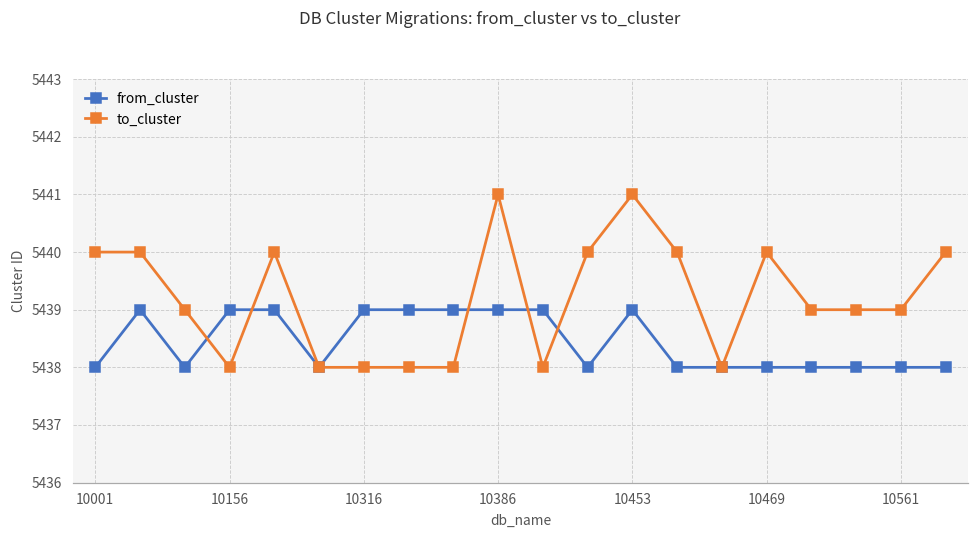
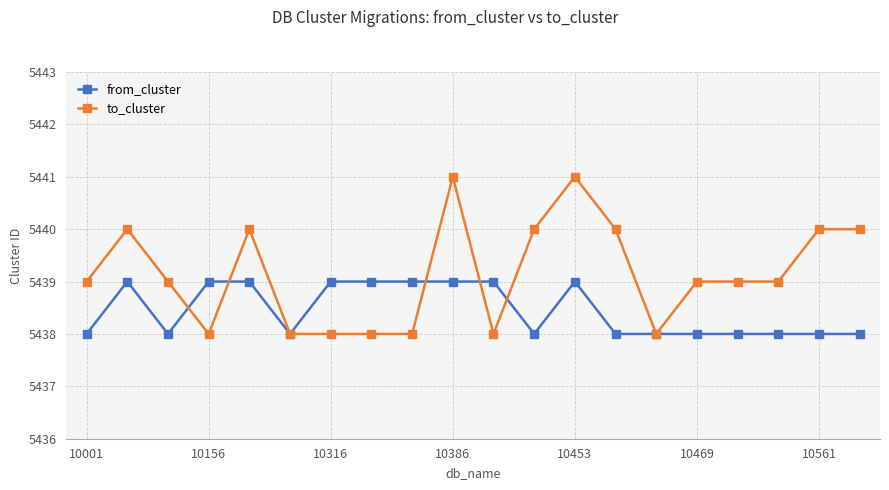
to_cluster, 10001: 5440 -> 5439
to_cluster, 10469: 5440 -> 5439
to_cluster, 10561: 5439 -> 5440
